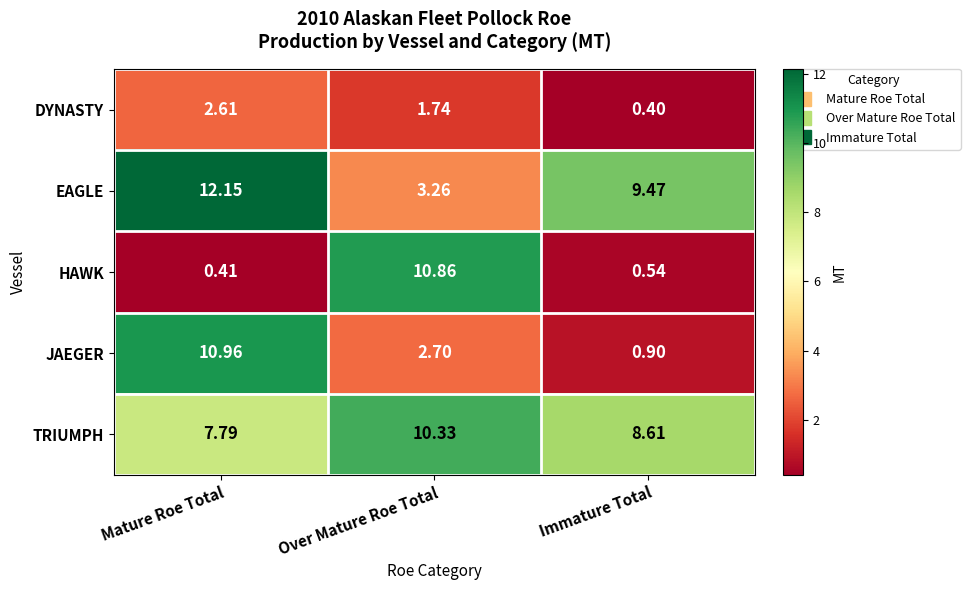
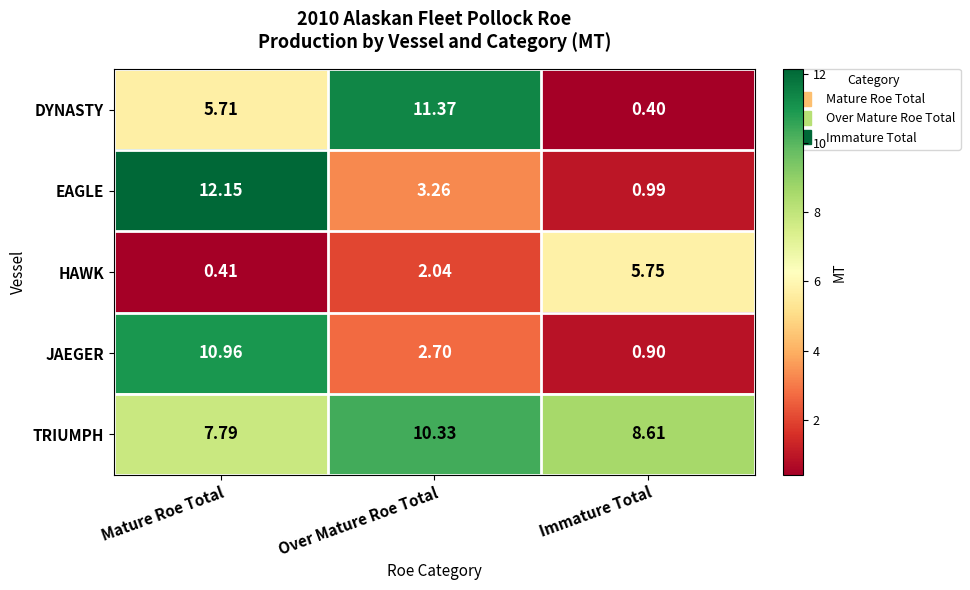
DYNASTY, Mature Roe Total: 2.61 -> 5.71
DYNASTY, Over Mature Roe Total: 1.74 -> 11.37
EAGLE, Immature Total: 9.47 -> 0.99
HAWK, Over Mature Roe Total: 10.86 -> 2.04
HAWK, Immature Total: 0.54 -> 5.75
